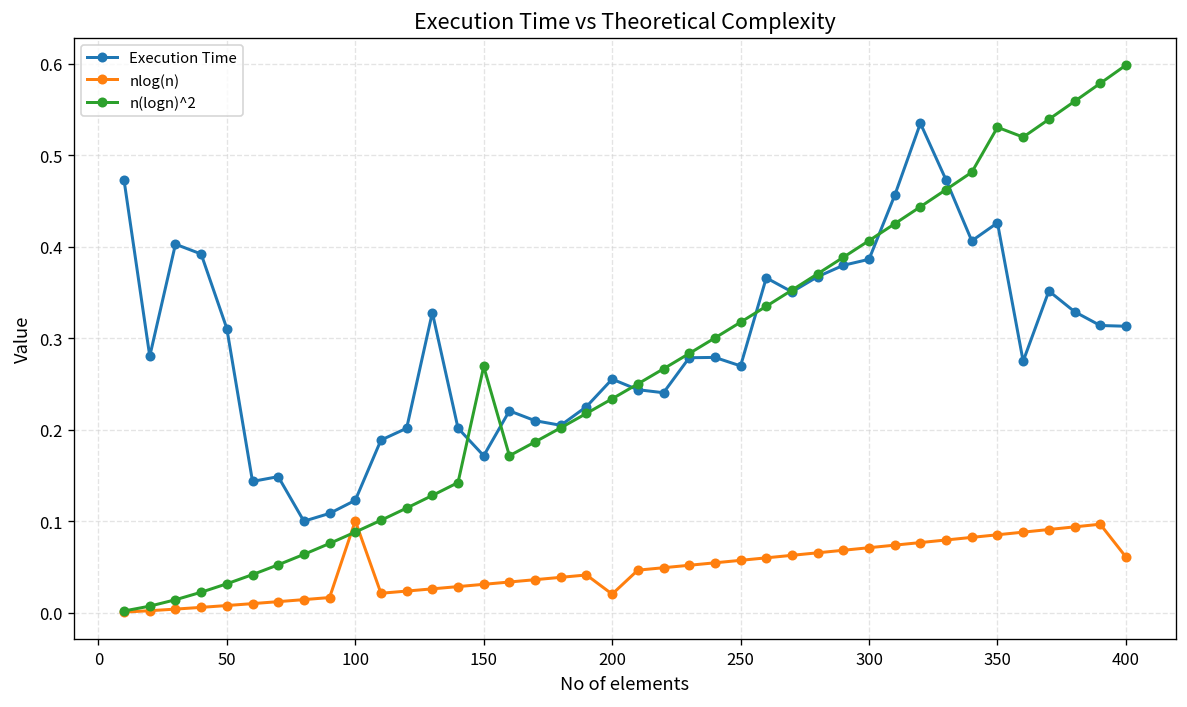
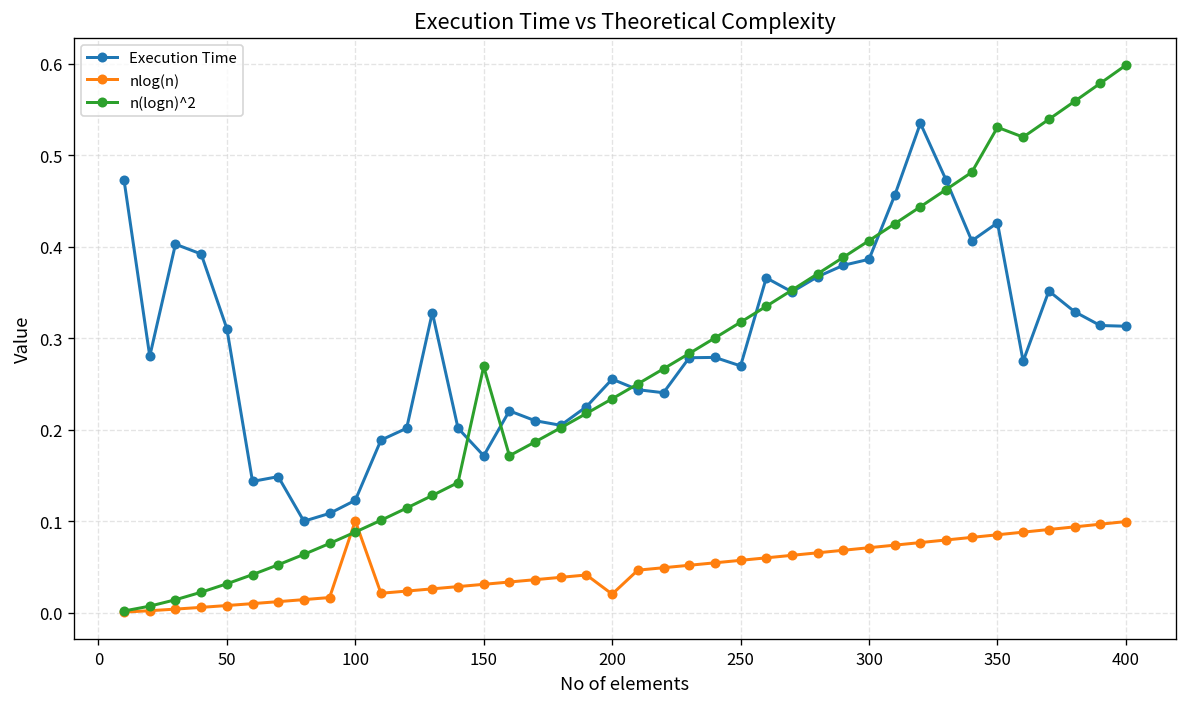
nlog(n), 400: 0.06 -> 0.10
